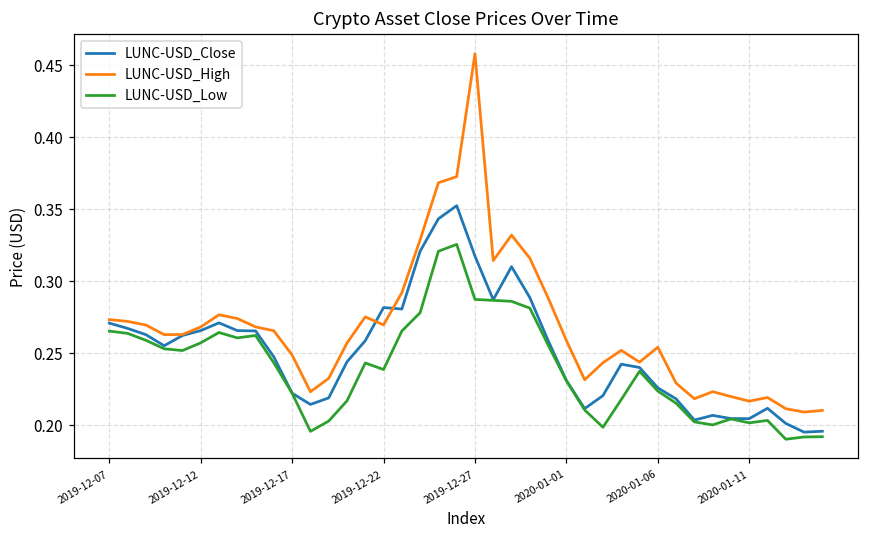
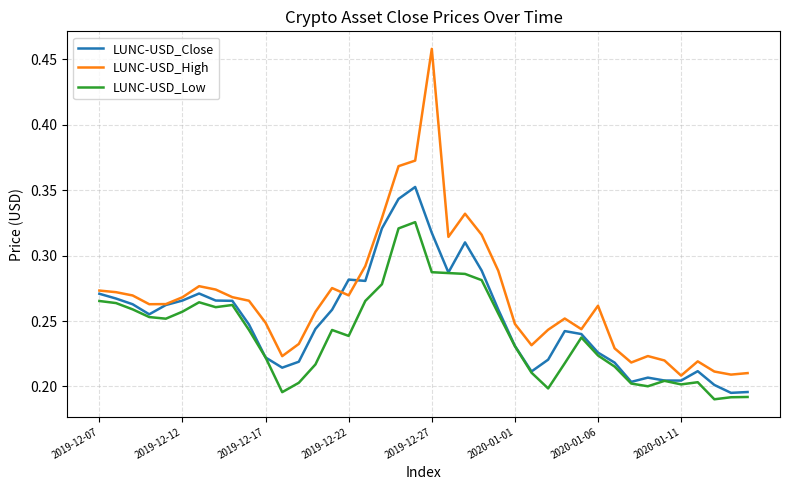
LUNC-USD_High, 2020-01-01: 0.259 -> 0.248
LUNC-USD_High, 2020-01-06: 0.254 -> 0.262
LUNC-USD_High, 2020-01-11: 0.217 -> 0.208
